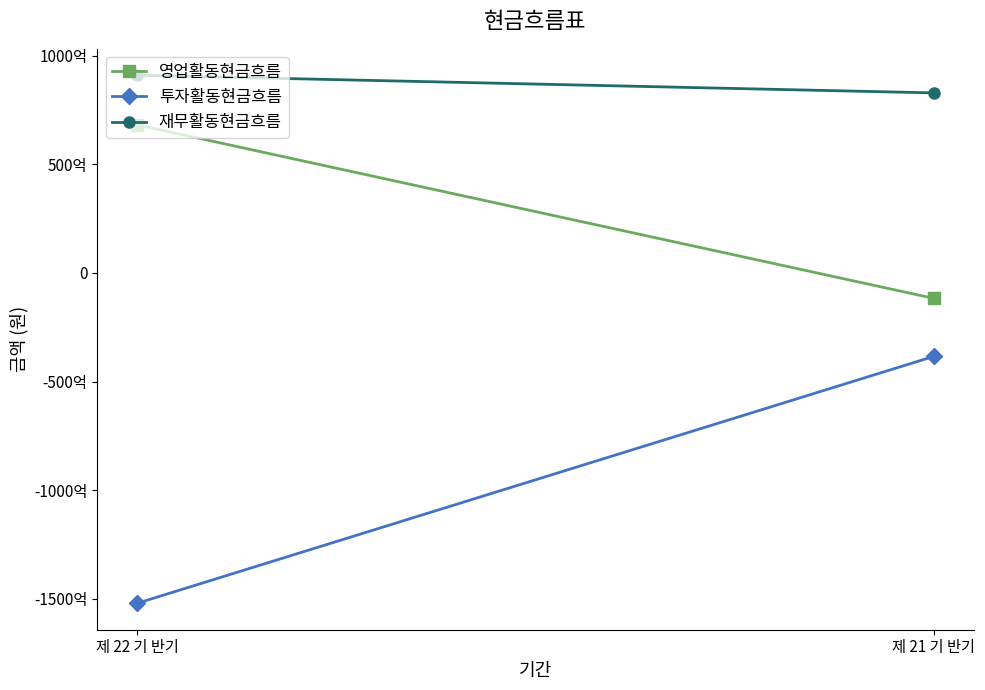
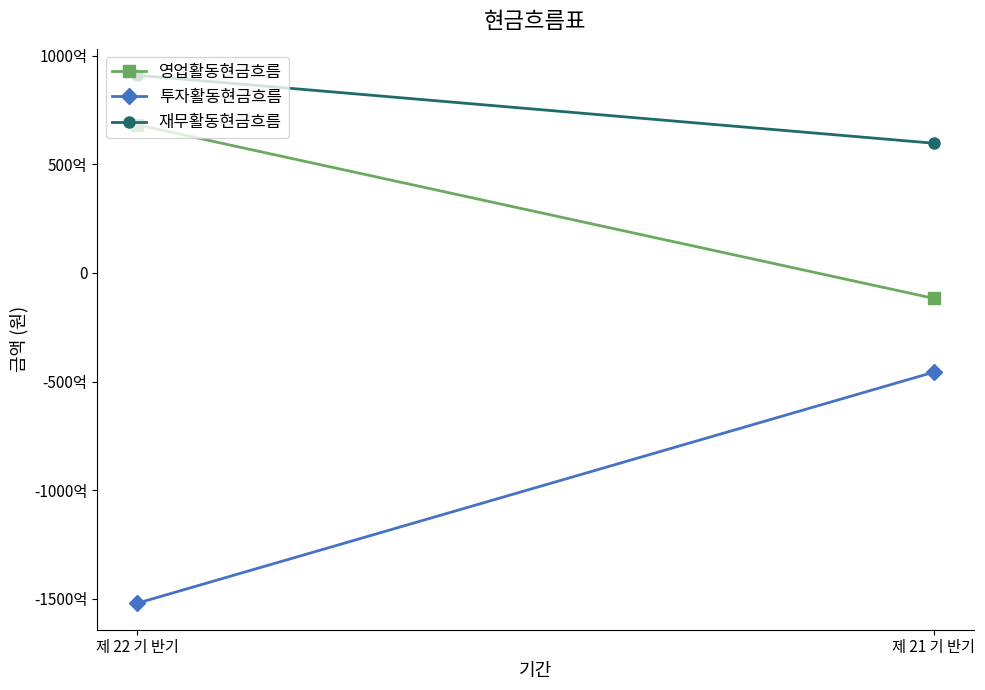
투자활동현금흐름, 제 21 기 반기: -380억 -> -460억
재무활동현금흐름, 제 21 기 반기: 830억 -> 600억
